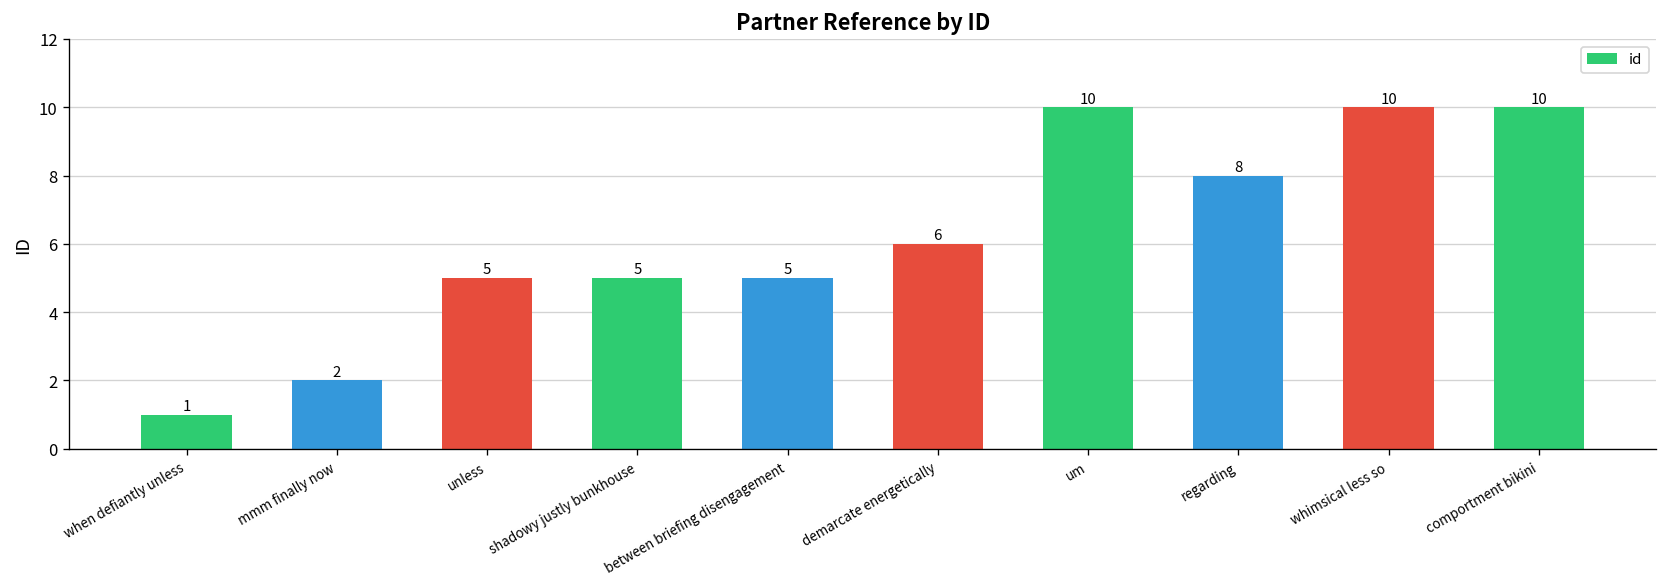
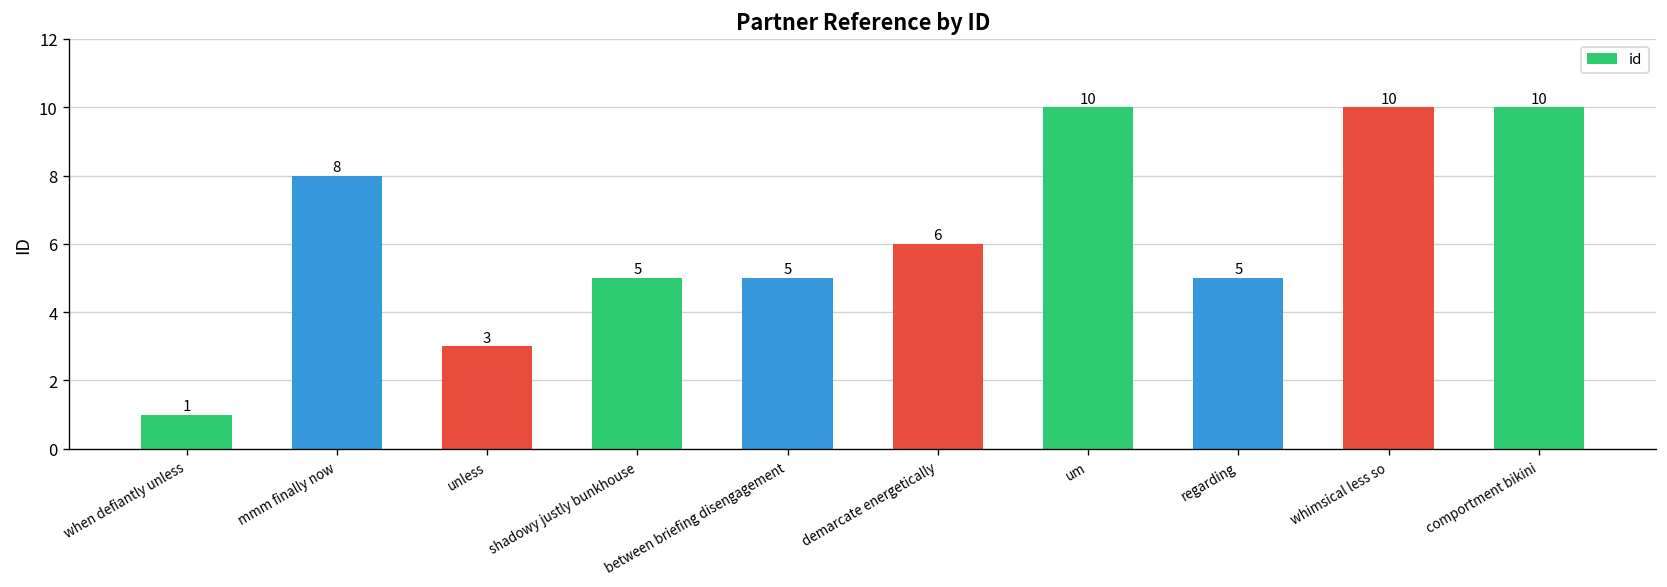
mmm finally now: 2 -> 8
unless: 5 -> 3
regarding: 8 -> 5
